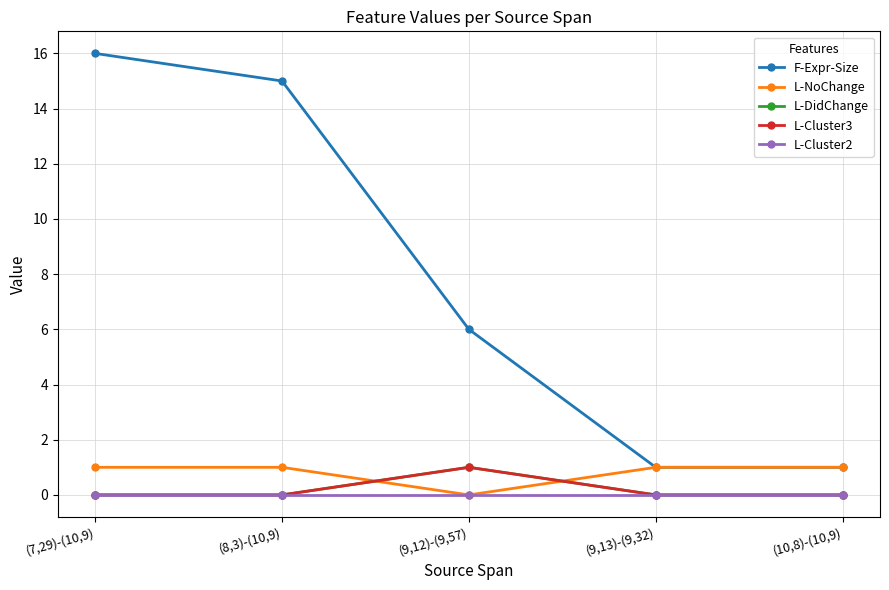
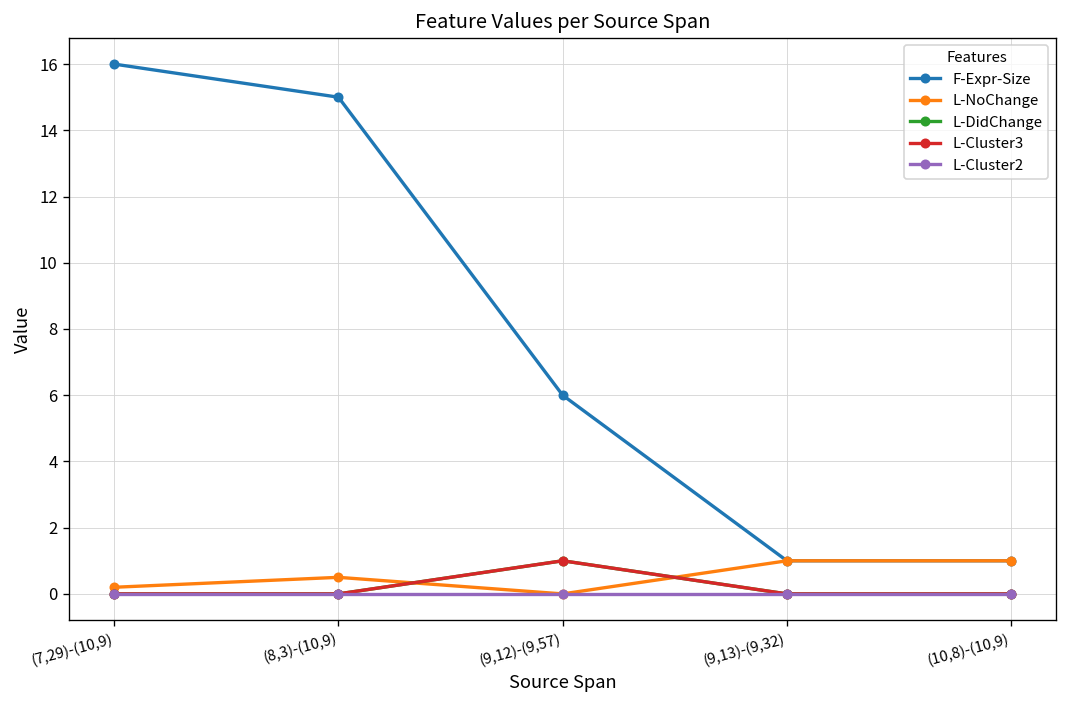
L-NoChange, (7,29)-(10,9): 1.0 -> 0.2
L-NoChange, (8,3)-(10,9): 1.0 -> 0.5
